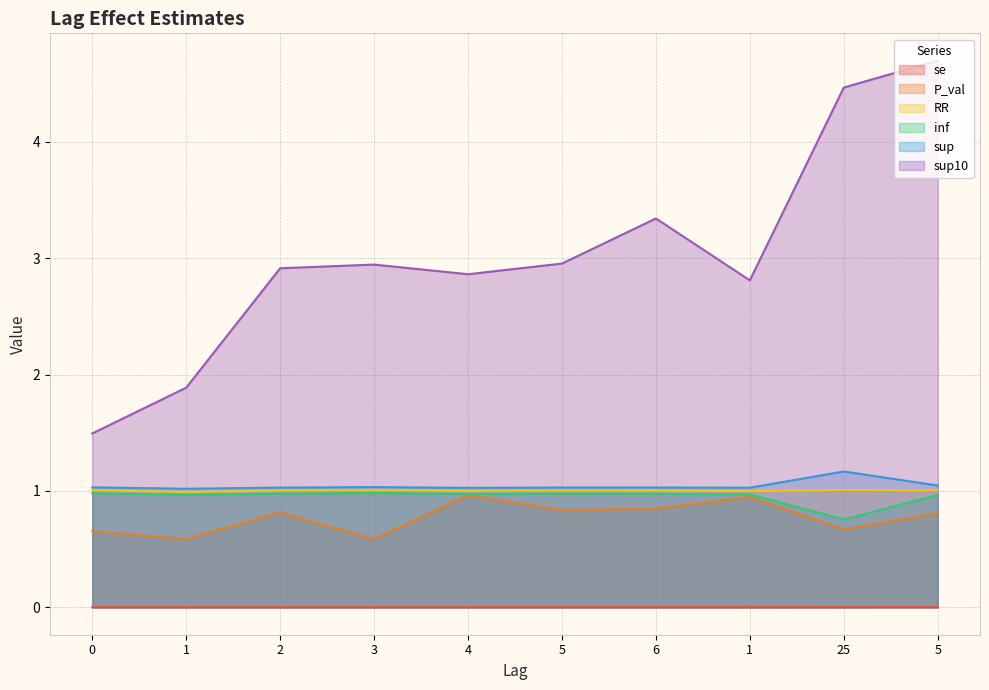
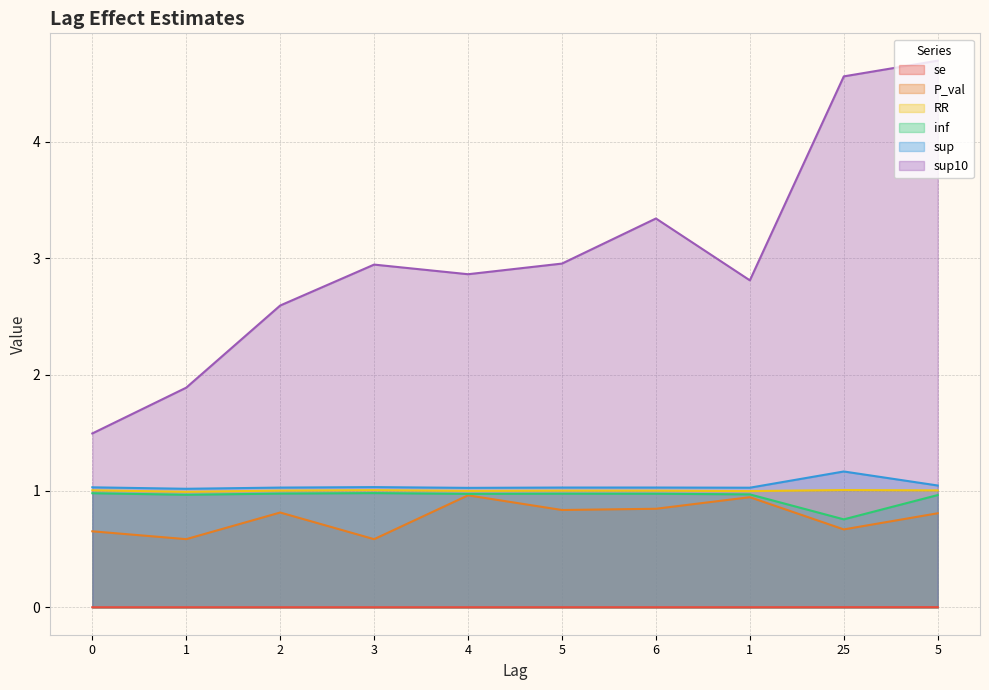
sup10, 2: 2.91 -> 2.59
sup10, 25: 4.47 -> 4.56
